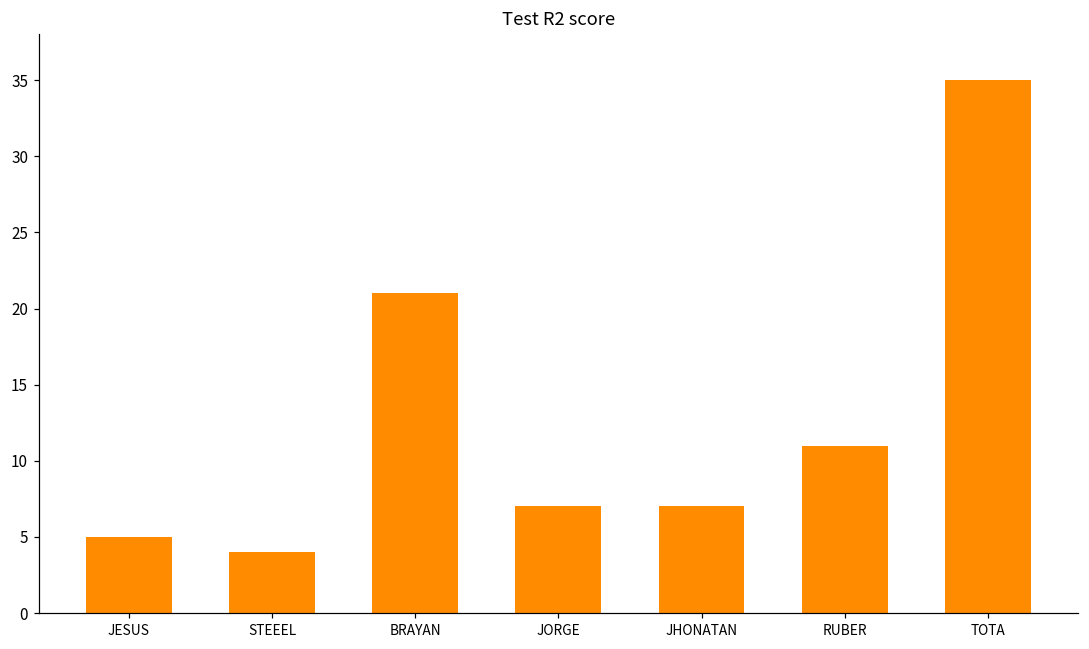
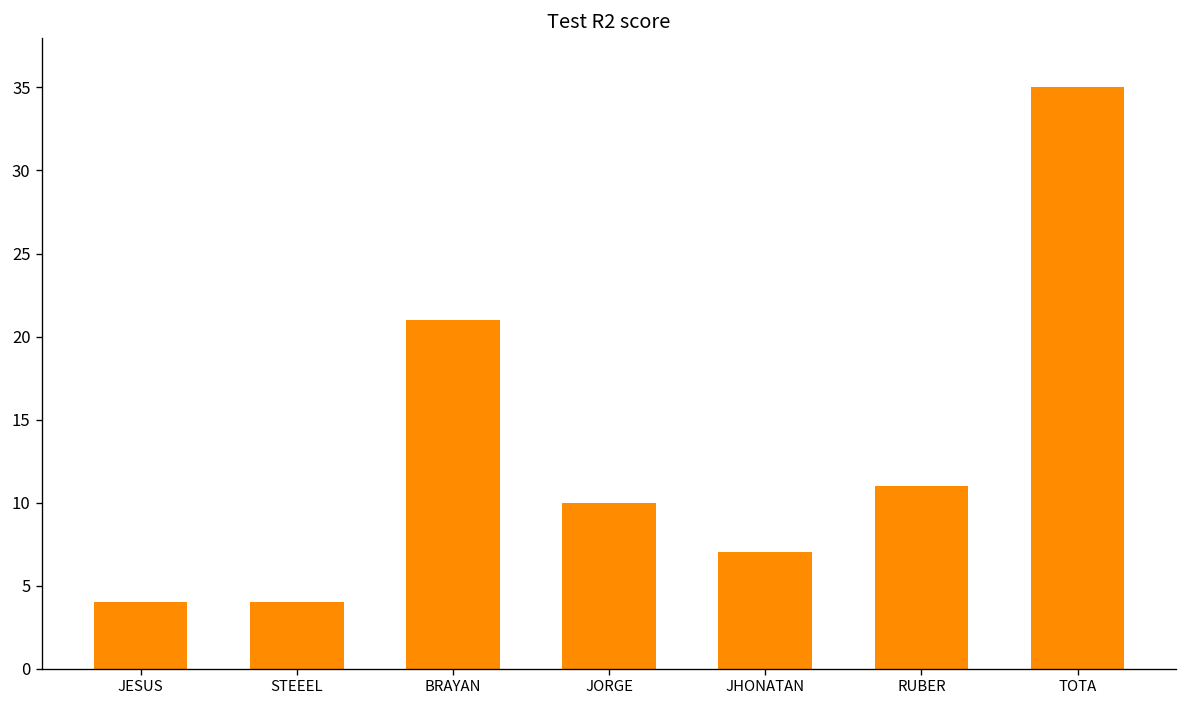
JESUS: 5 -> 4
JORGE: 7 -> 10
